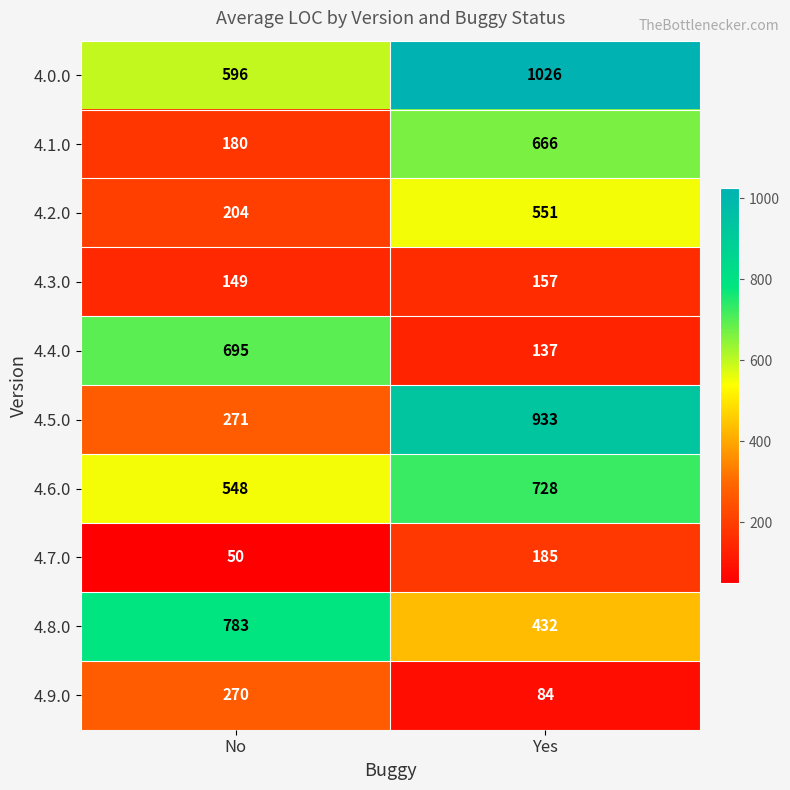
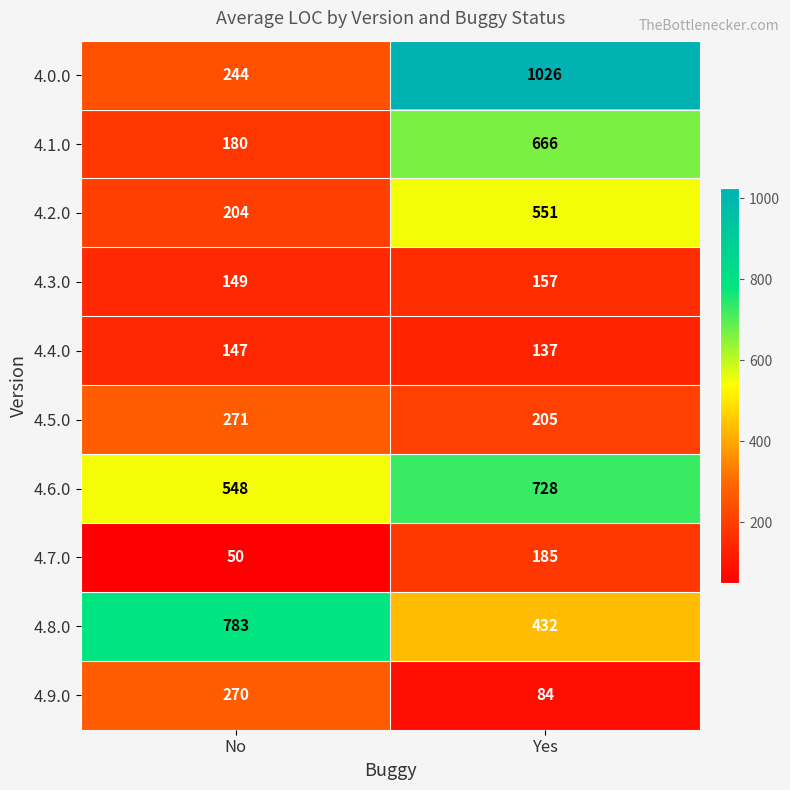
4.0.0, No: 596 -> 244
4.4.0, No: 695 -> 147
4.5.0, Yes: 933 -> 205
